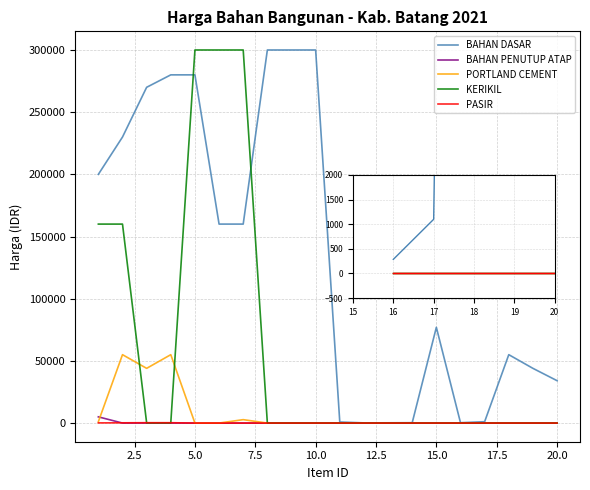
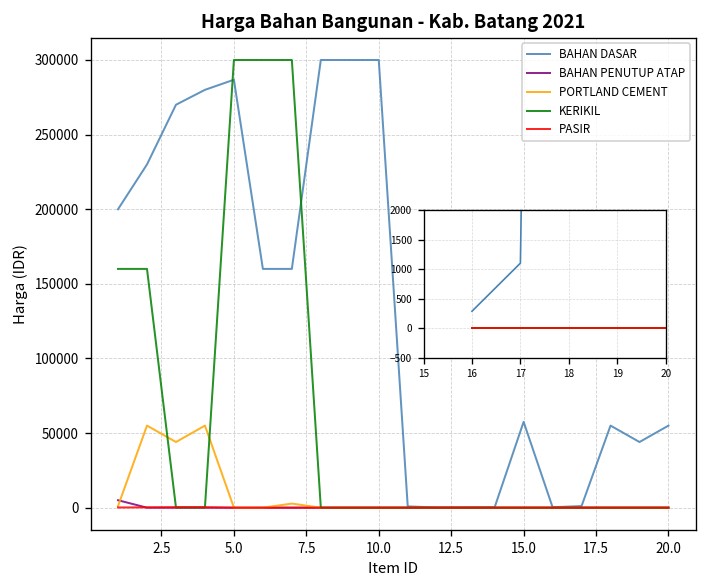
BAHAN DASAR, 5.0: 280000 -> 287000
BAHAN DASAR, 15.0: 77000 -> 58000
BAHAN DASAR, 20.0: 34000 -> 55000
